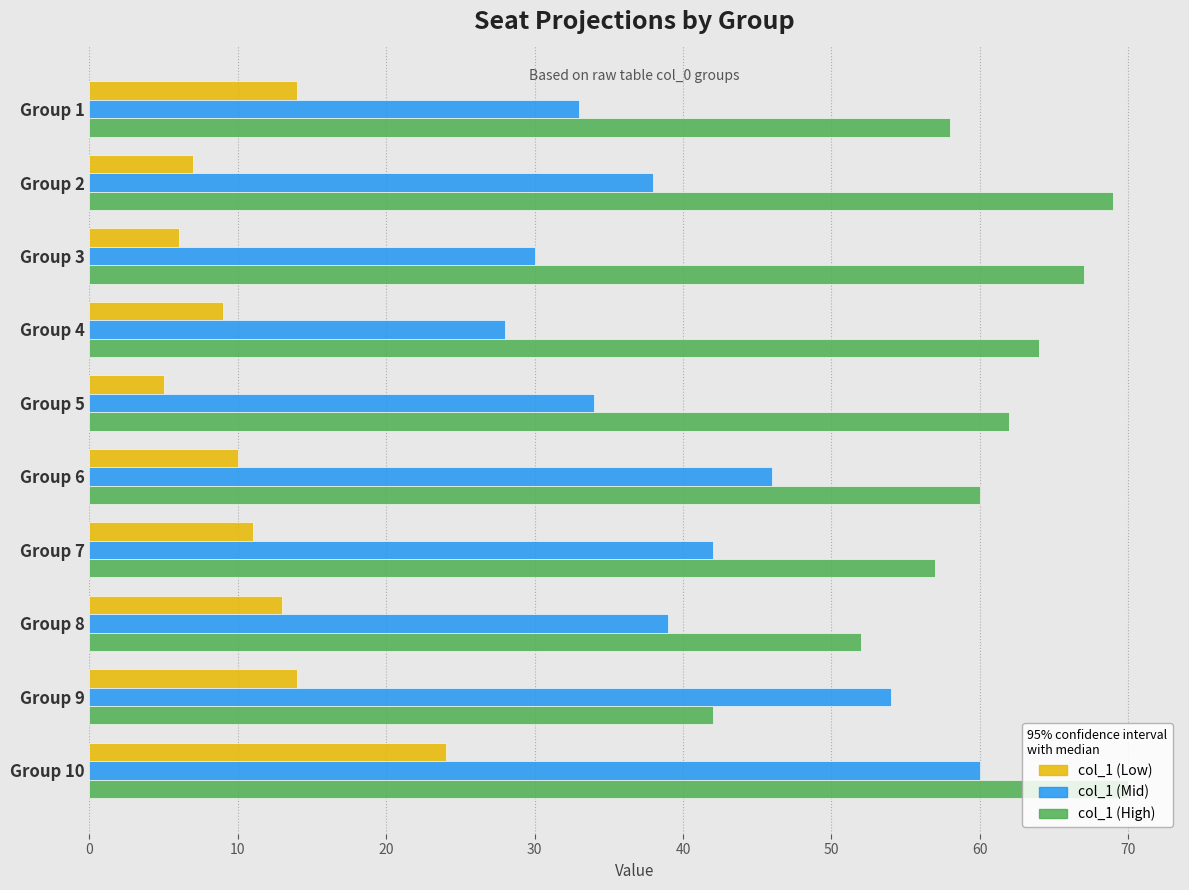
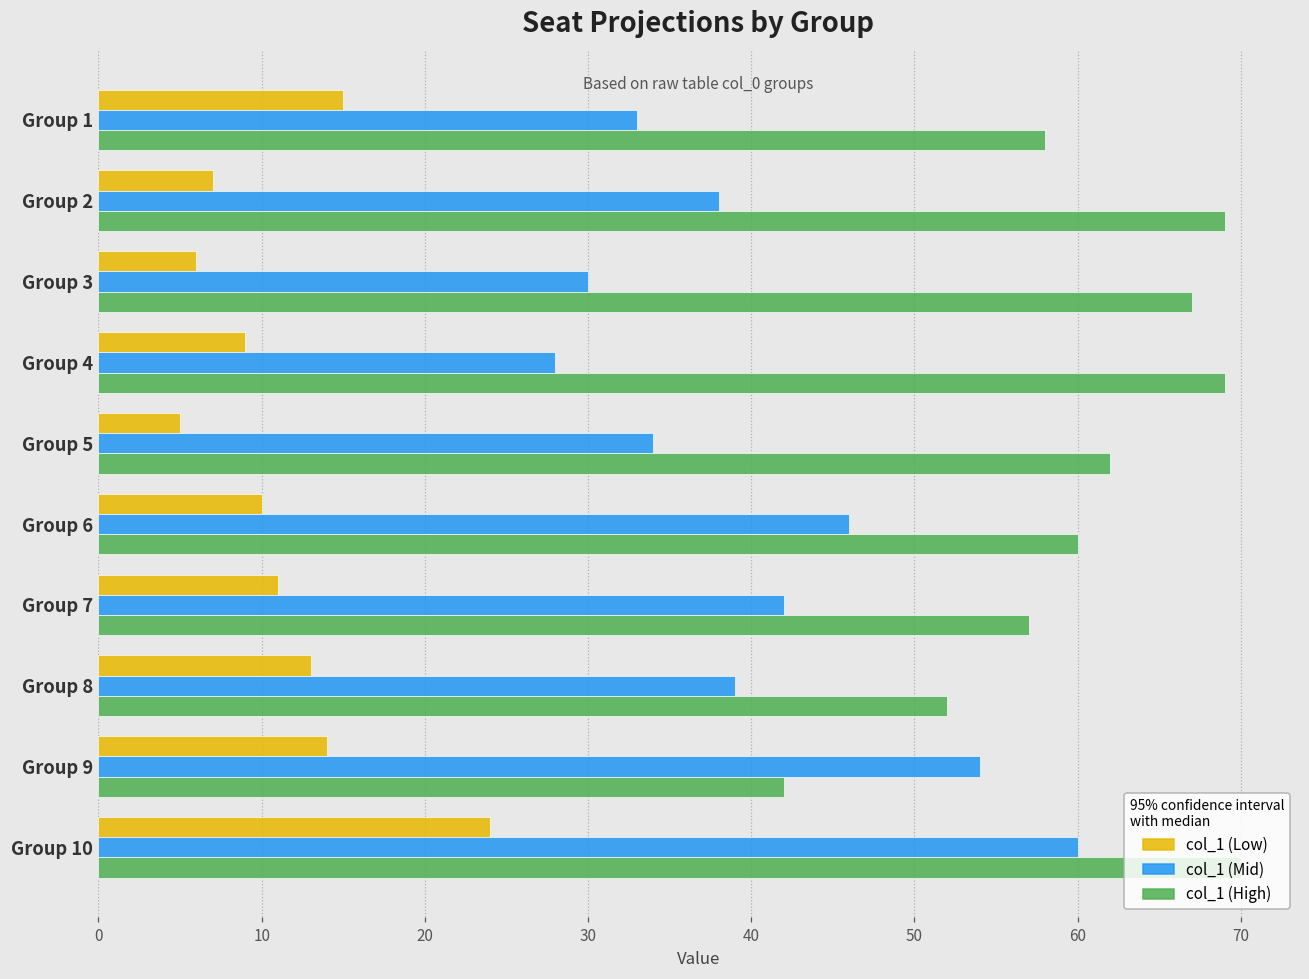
col_1 (Low), Group 1: 14 -> 15
col_1 (High), Group 4: 64 -> 69
